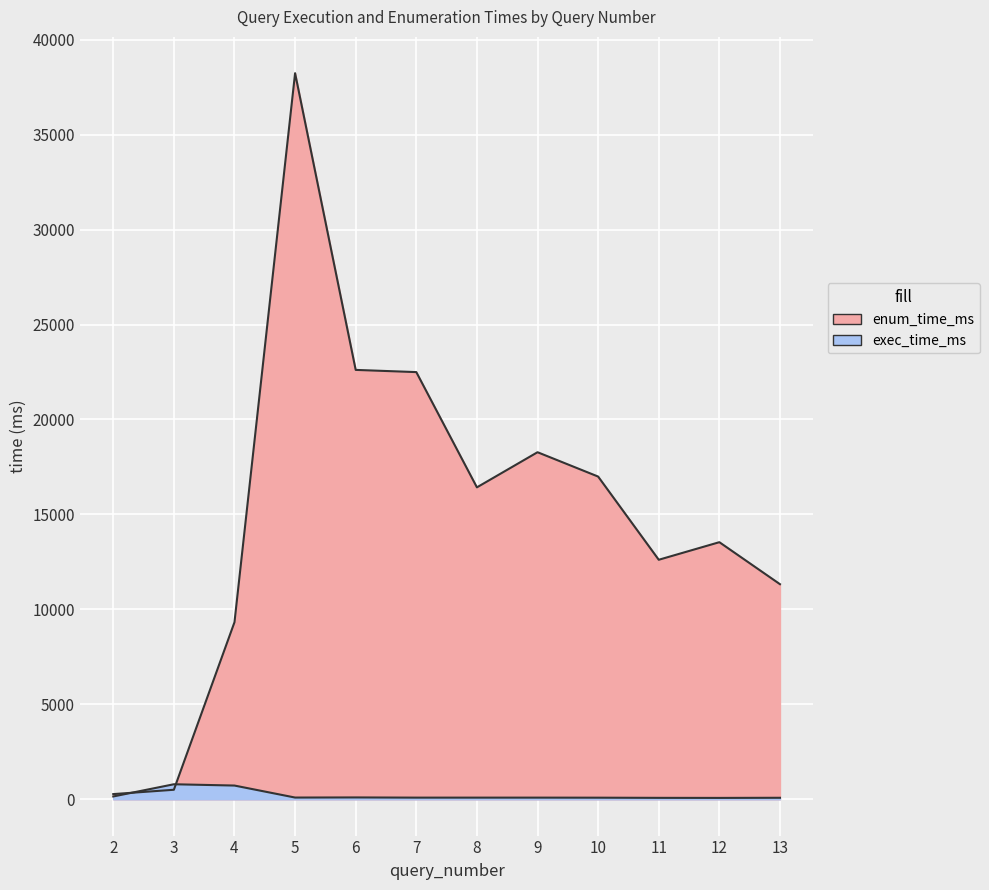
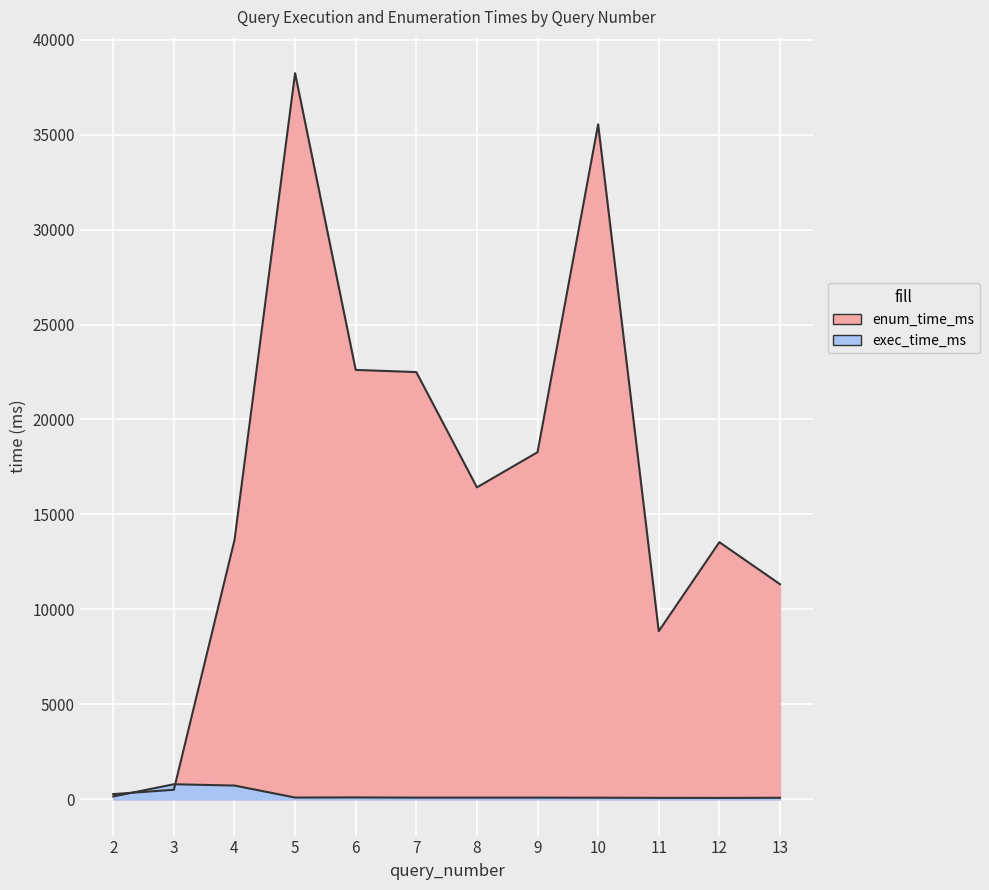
enum_time_ms, 4: 9300 -> 13600
enum_time_ms, 10: 17000 -> 35500
enum_time_ms, 11: 12600 -> 8900
